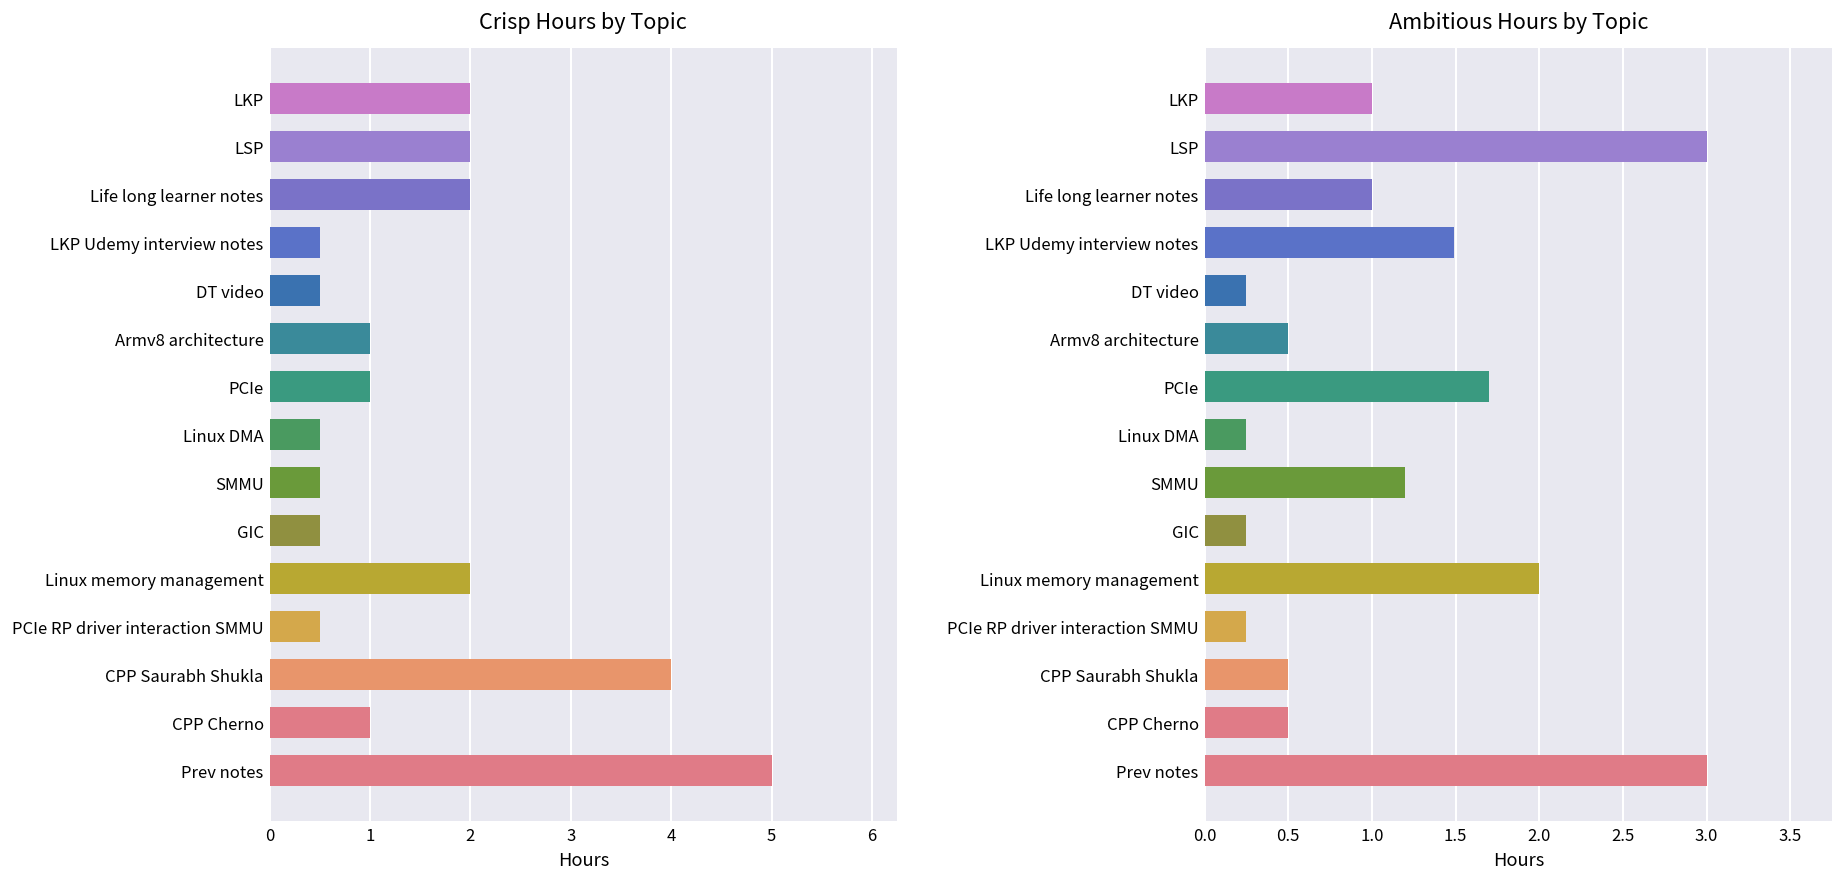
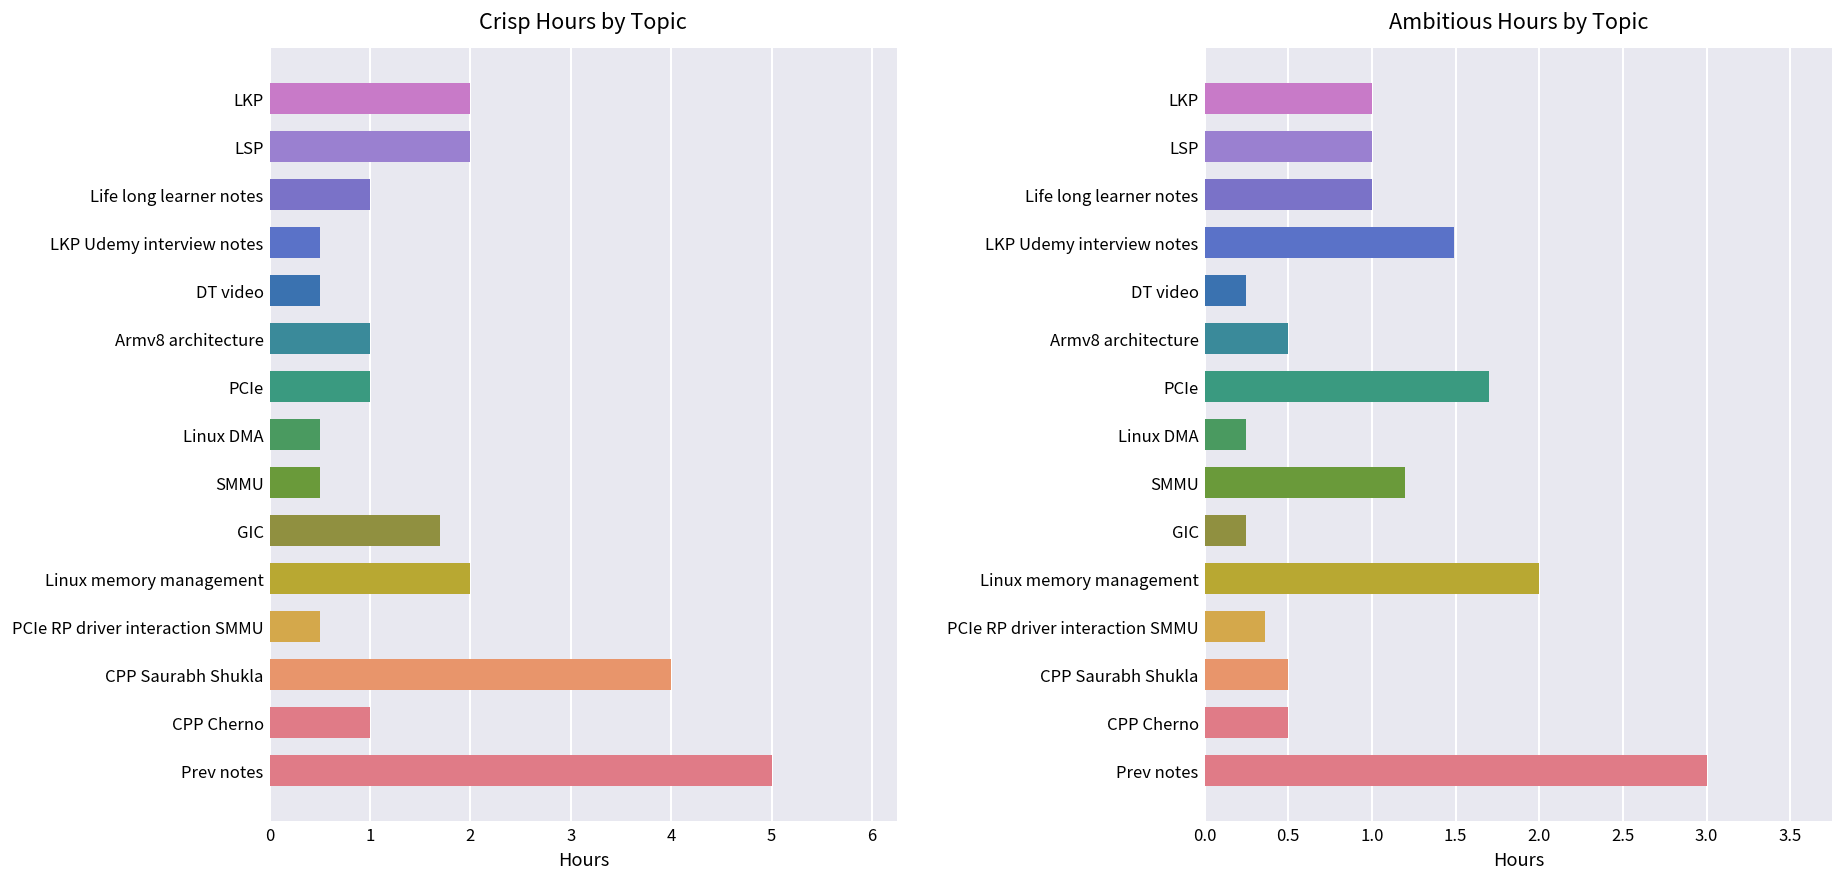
Crisp Hours by Topic, Life long learner notes: 2 -> 1
Crisp Hours by Topic, GIC: 0.5 -> 1.7
Ambitious Hours by Topic, LSP: 3 -> 1
Ambitious Hours by Topic, PCIe RP driver interaction SMMU: 0.25 -> 0.36
